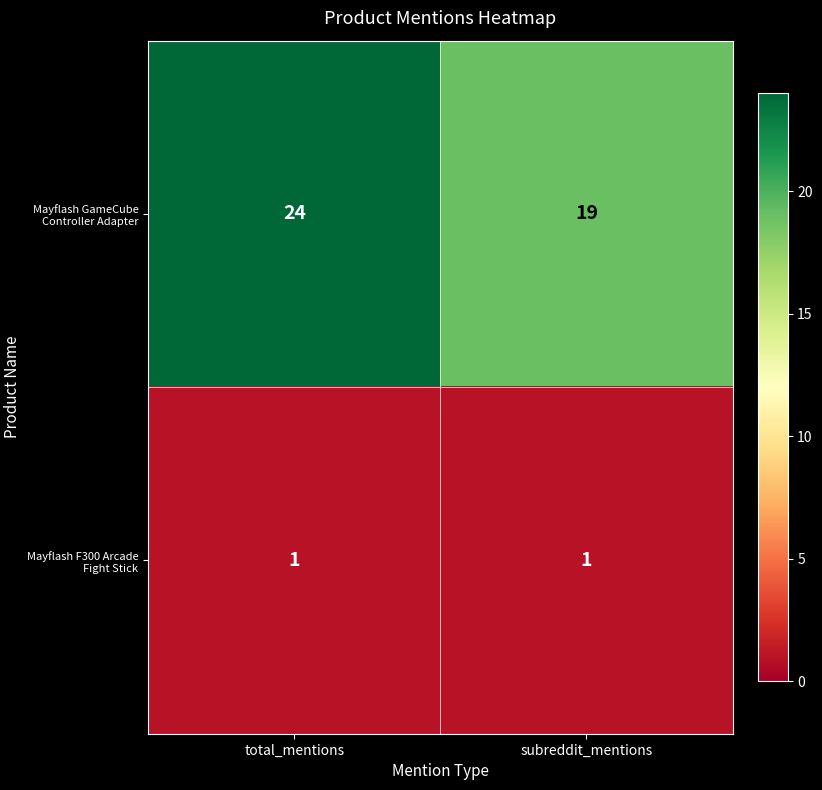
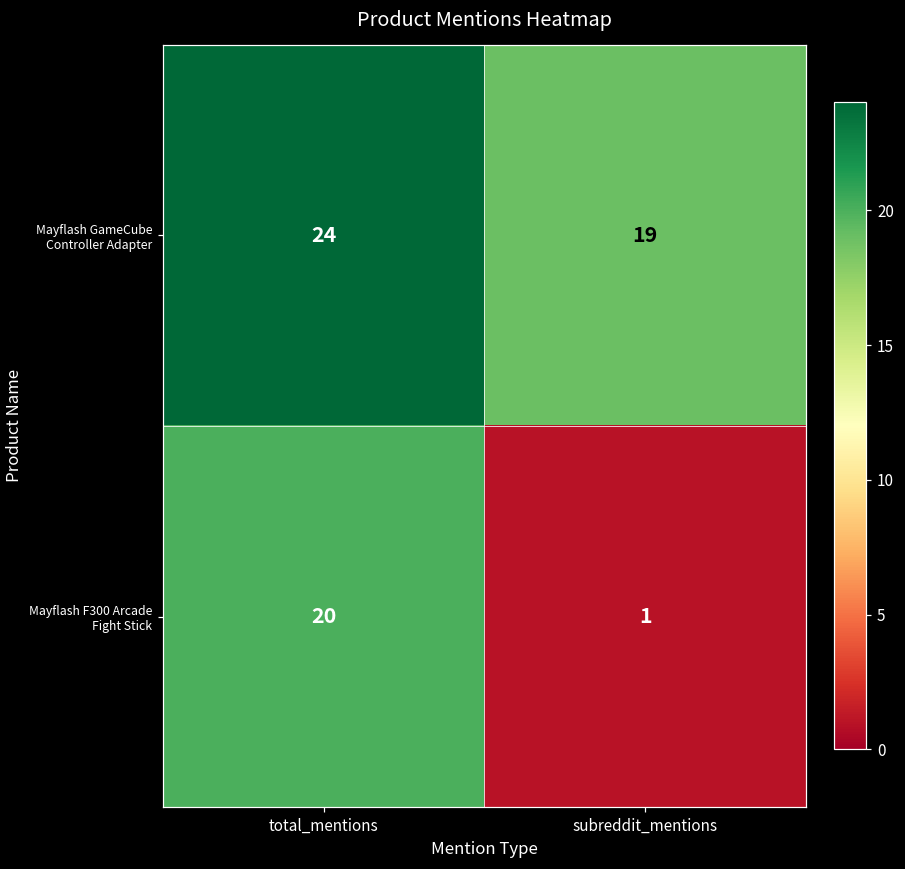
Mayflash F300 Arcade Fight Stick, total_mentions: 1 -> 20
